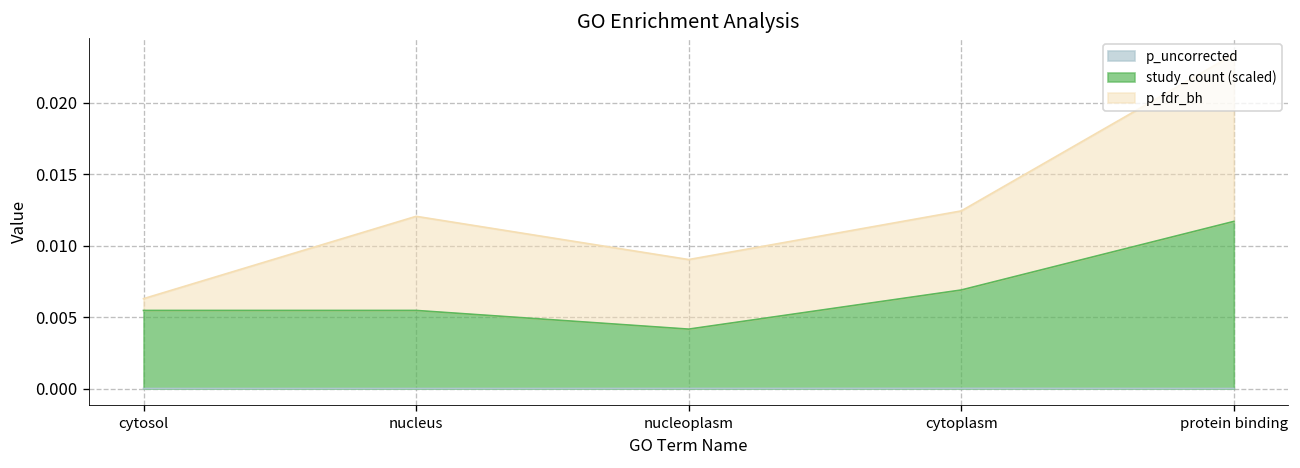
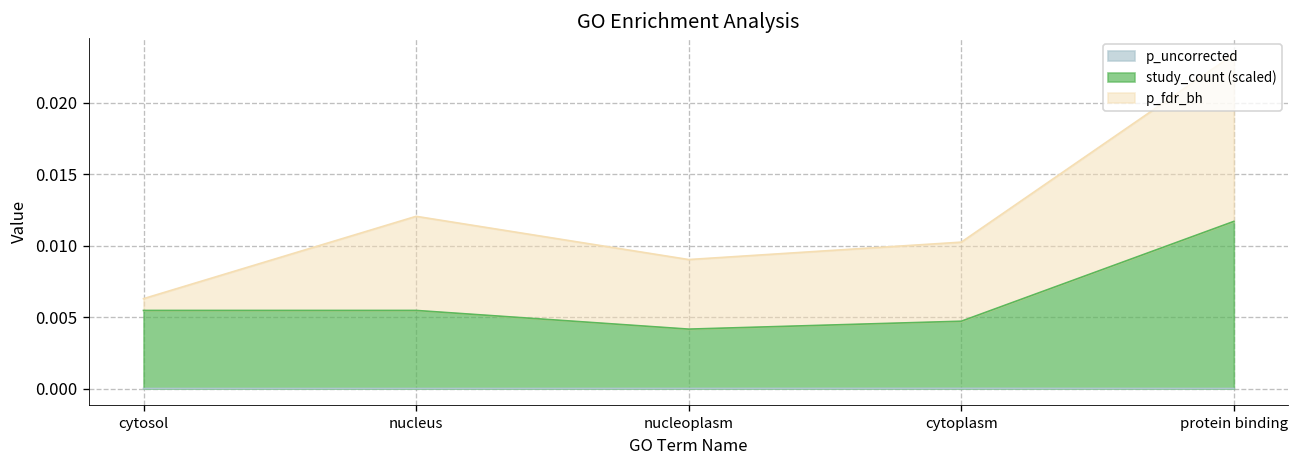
study_count (scaled), cytoplasm: 0.0069 -> 0.0047
